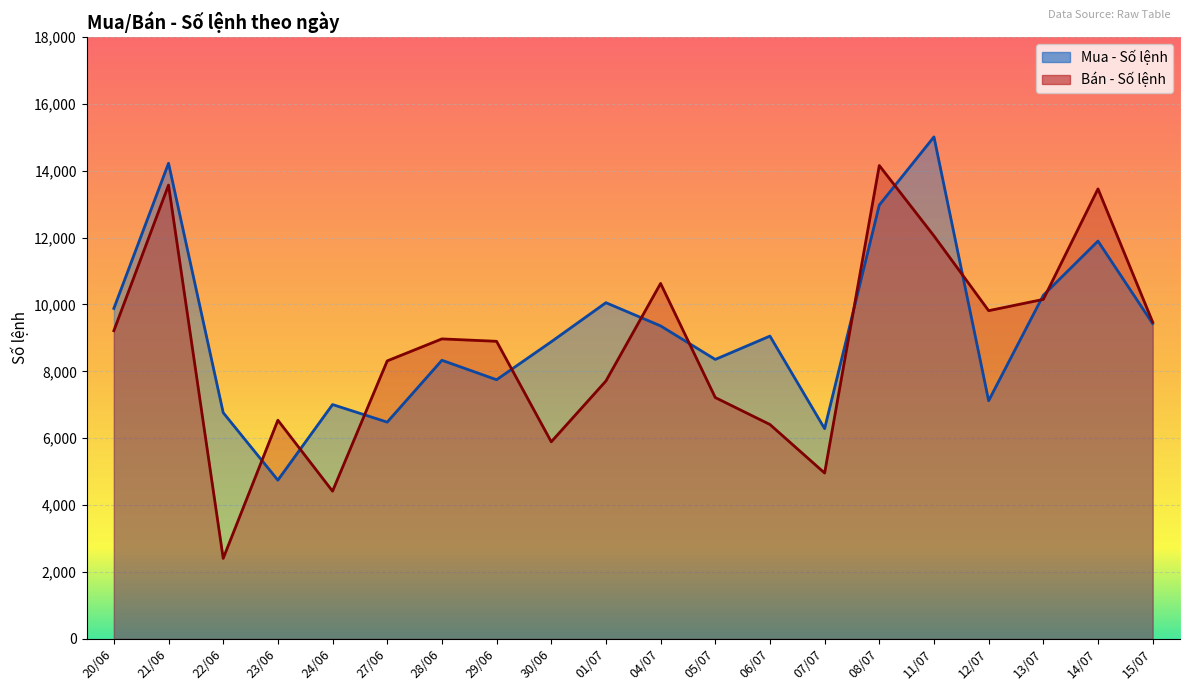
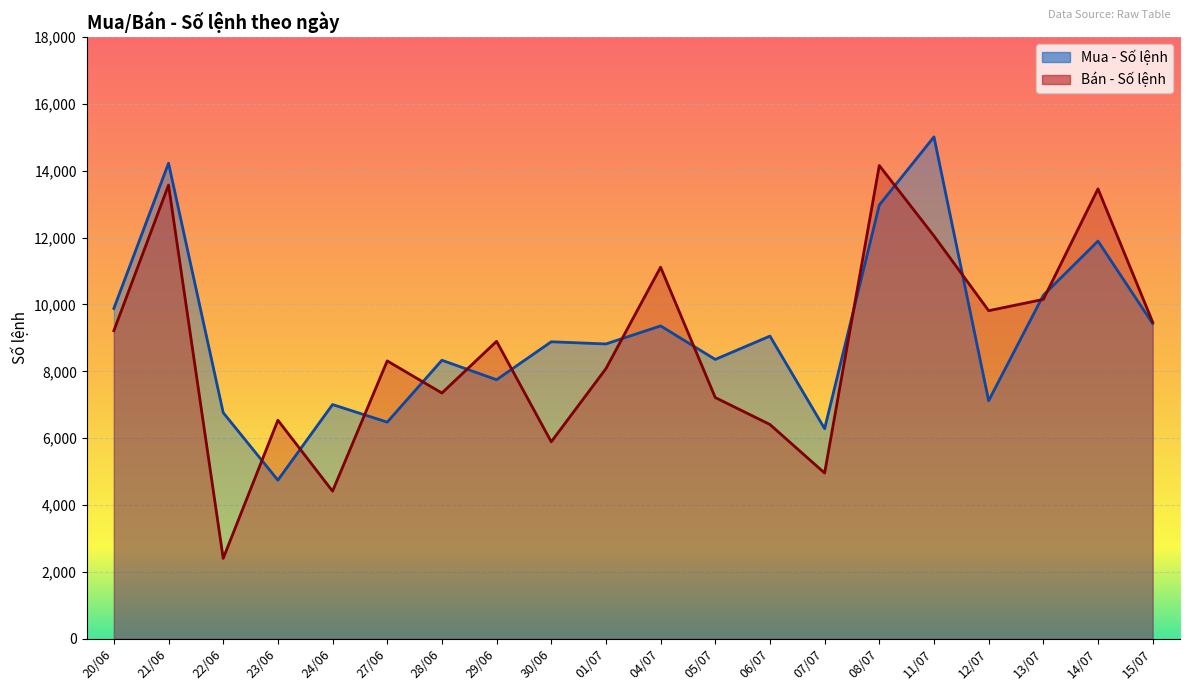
Bán - Số lệnh, 28/06: 9,000 -> 7,400
Mua - Số lệnh, 01/07: 10,100 -> 8,800
Bán - Số lệnh, 01/07: 7,700 -> 8,100
Bán - Số lệnh, 04/07: 10,600 -> 11,100
